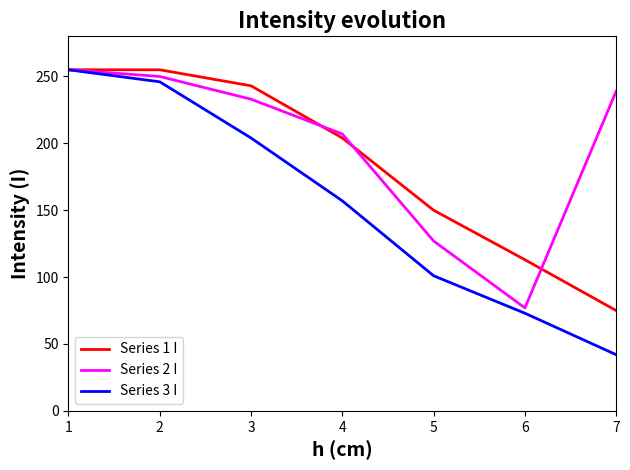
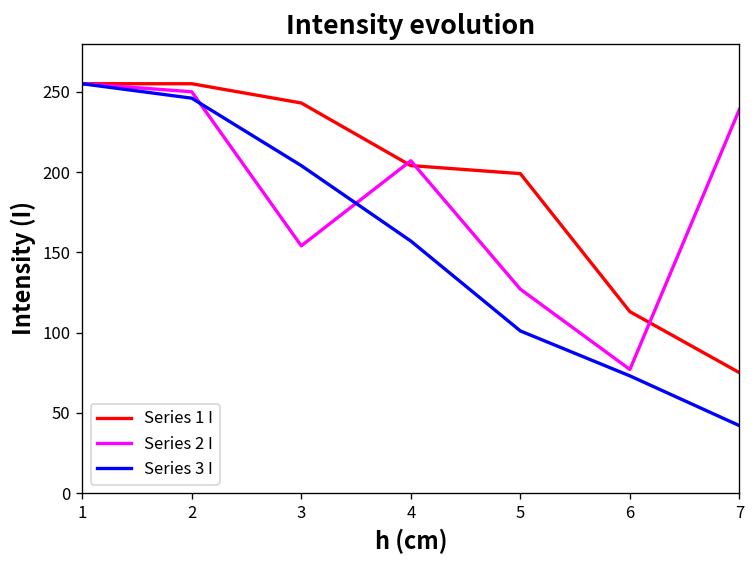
Series 2 I, 3: 233 -> 154
Series 1 I, 5: 150 -> 199
